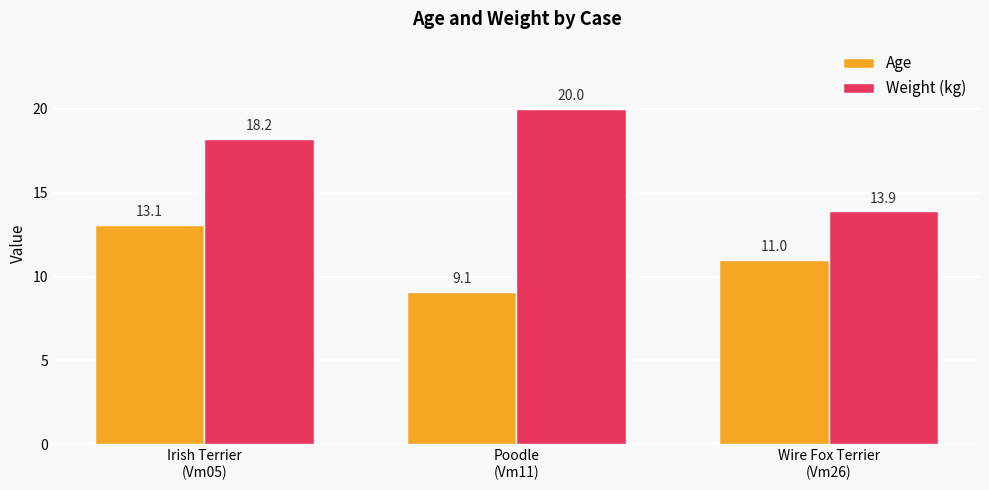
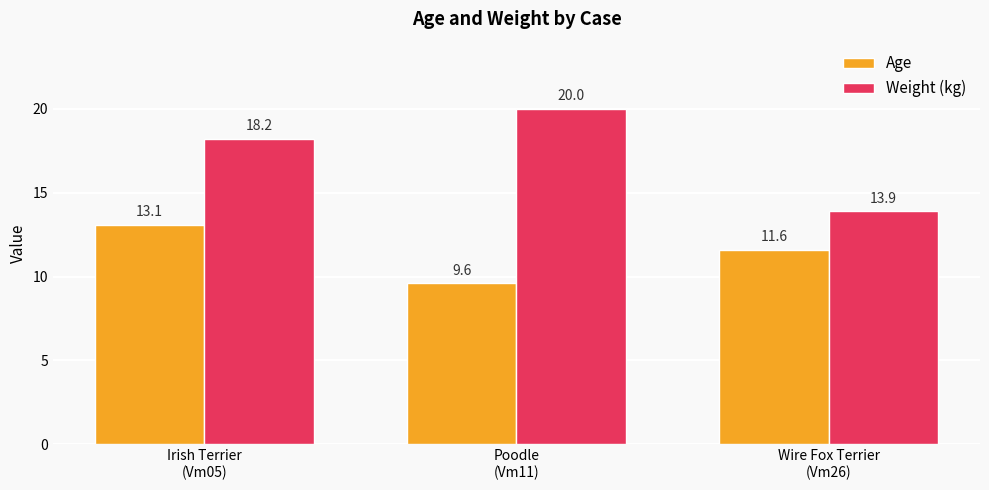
Age, Poodle (Vm11): 9.1 -> 9.6
Age, Wire Fox Terrier (Vm26): 11.0 -> 11.6
